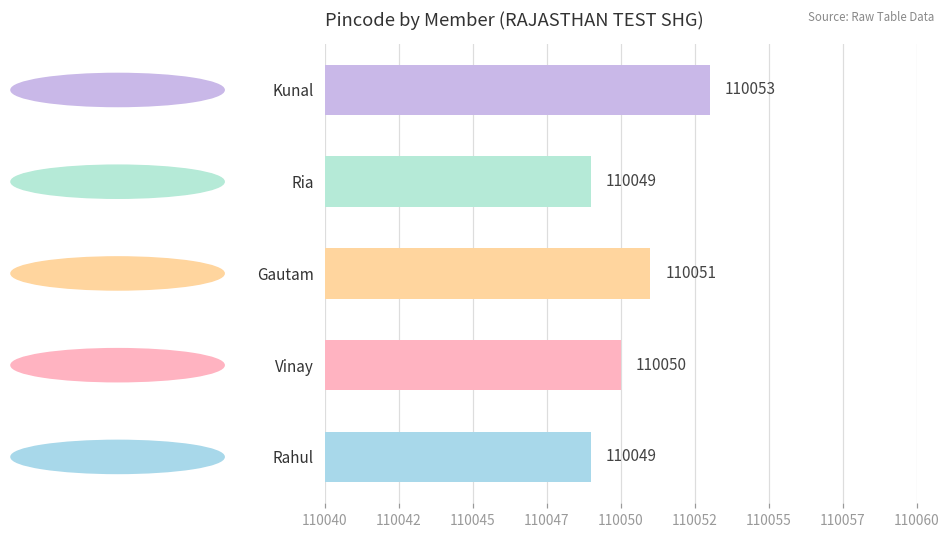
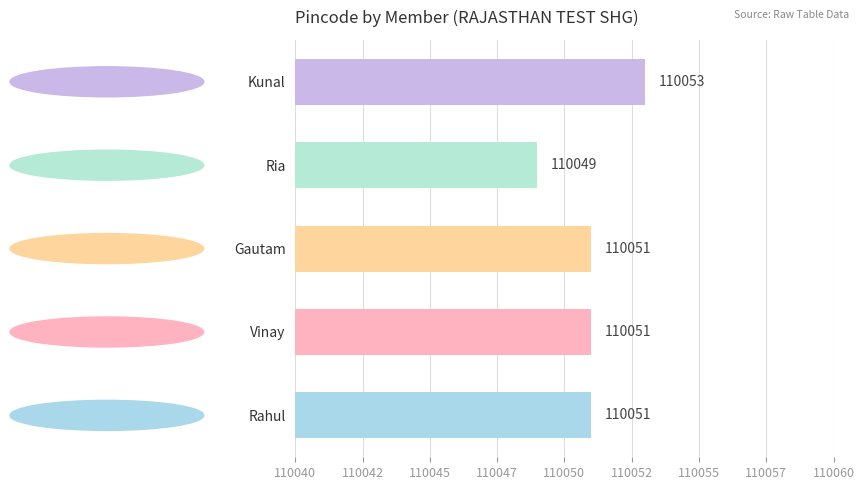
Vinay: 110050 -> 110051
Rahul: 110049 -> 110051
